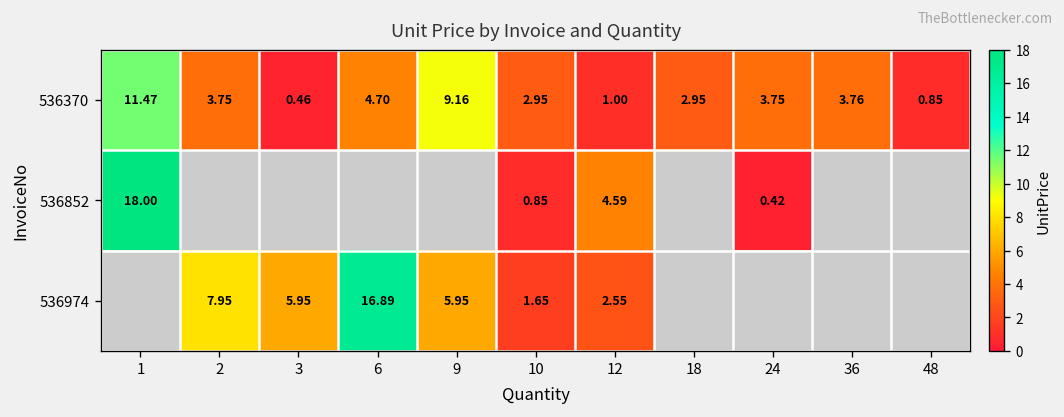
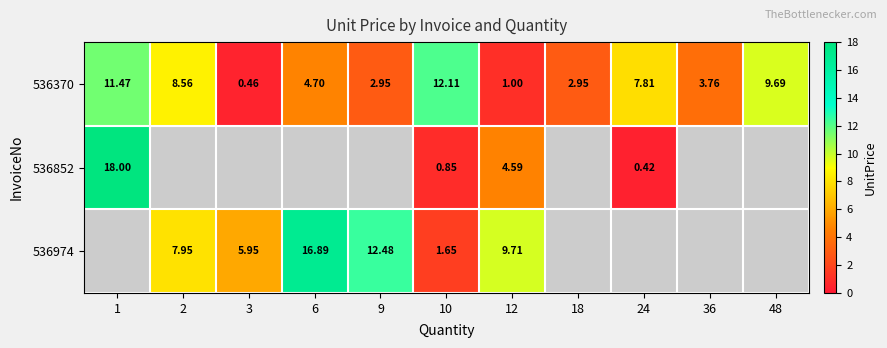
536370, 2: 3.75 -> 8.56
536370, 9: 9.16 -> 2.95
536370, 10: 2.95 -> 12.11
536370, 24: 3.75 -> 7.81
536370, 48: 0.85 -> 9.69
536974, 9: 5.95 -> 12.48
536974, 12: 2.55 -> 9.71
